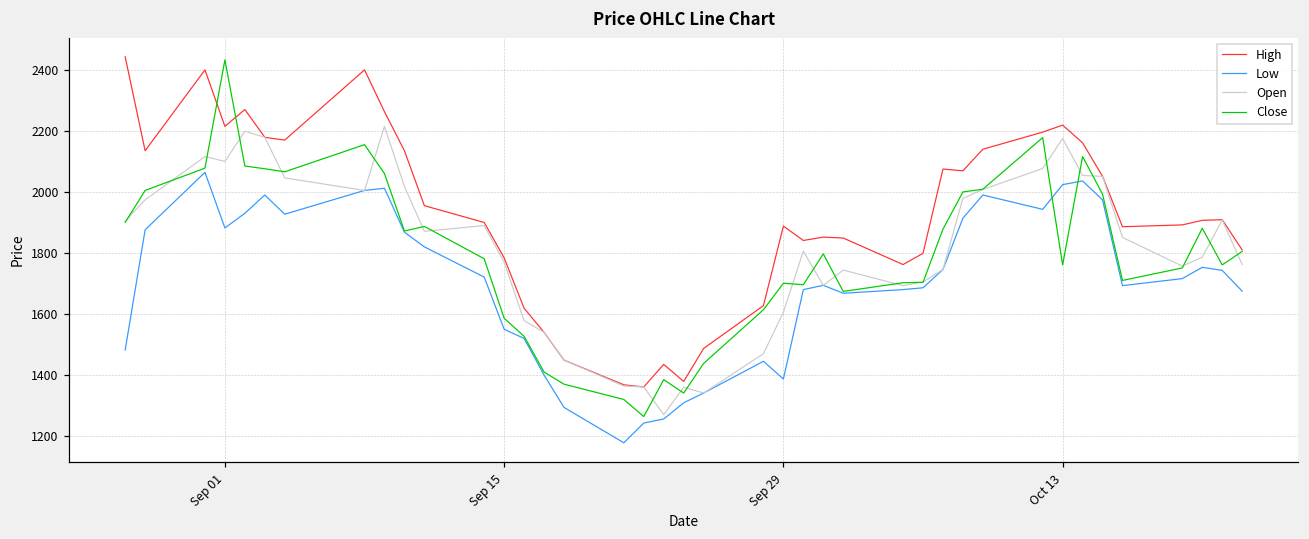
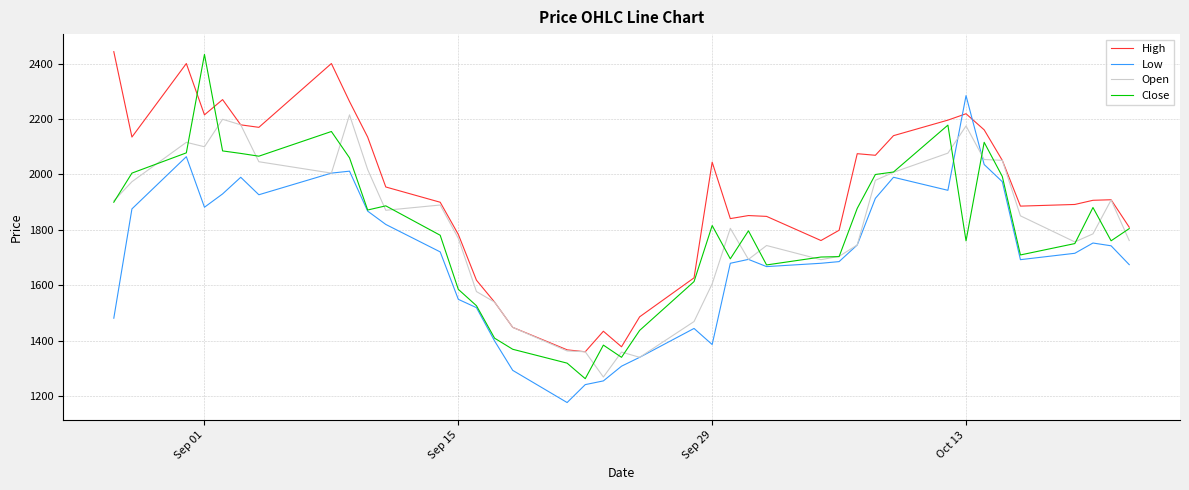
High, Sep 29: 1890 -> 2040
Close, Sep 29: 1700 -> 1820
Low, Oct 13: 2020 -> 2280
